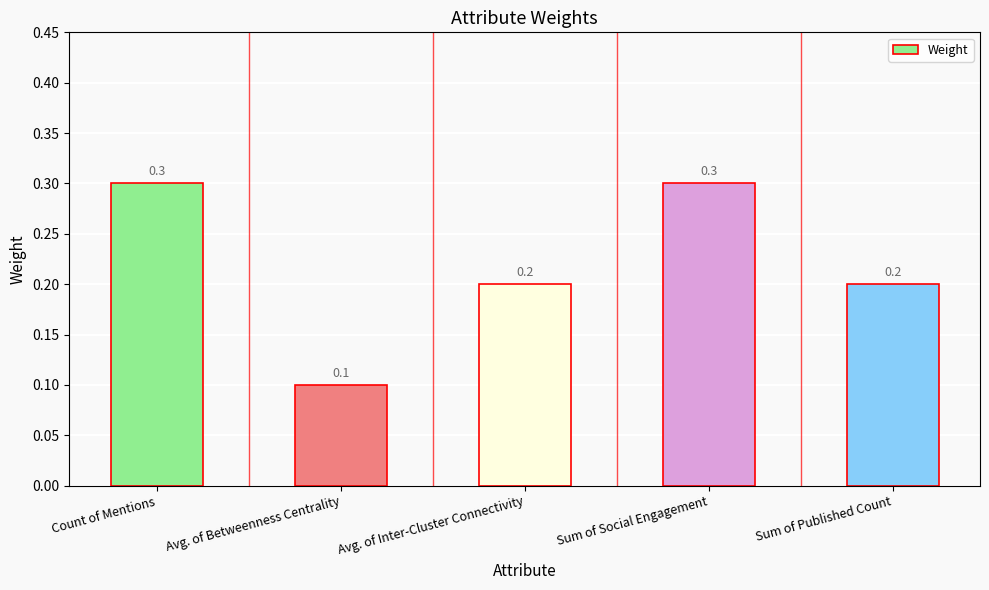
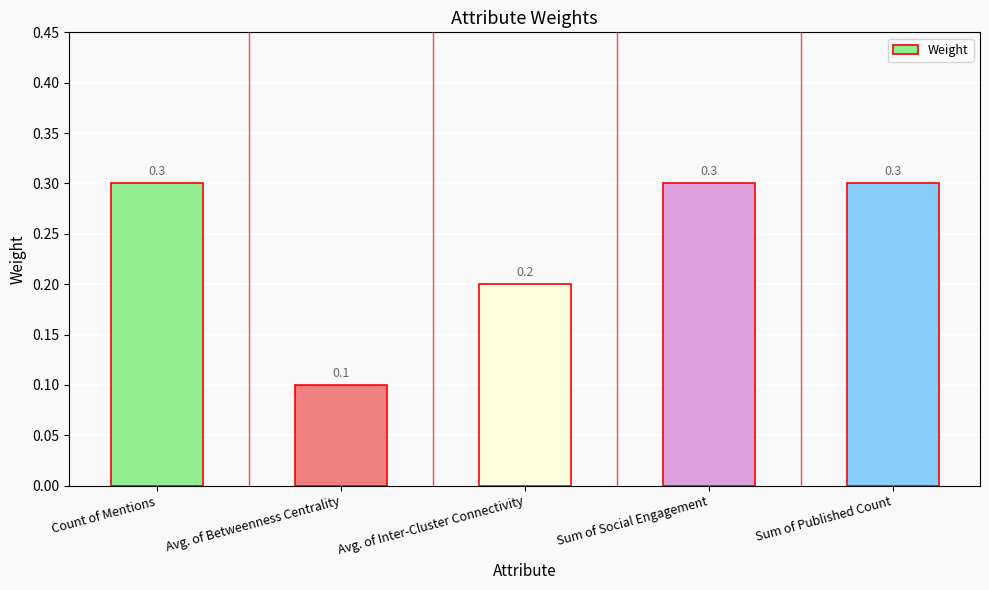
Sum of Published Count: 0.2 -> 0.3
